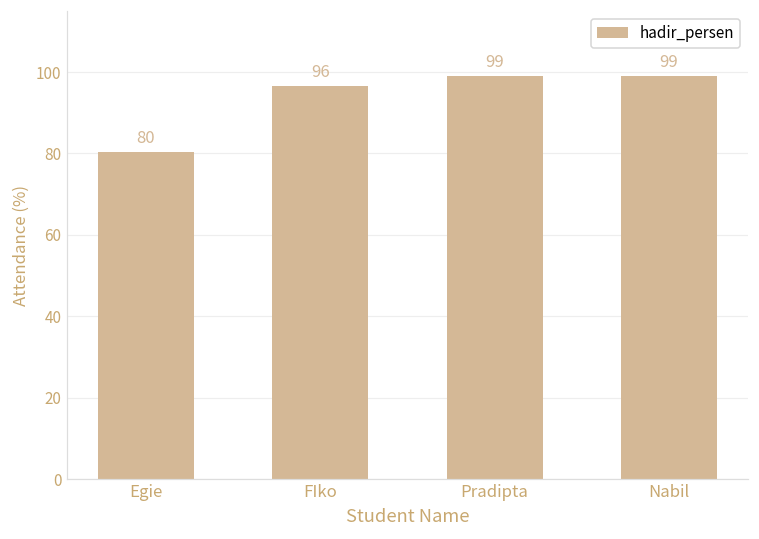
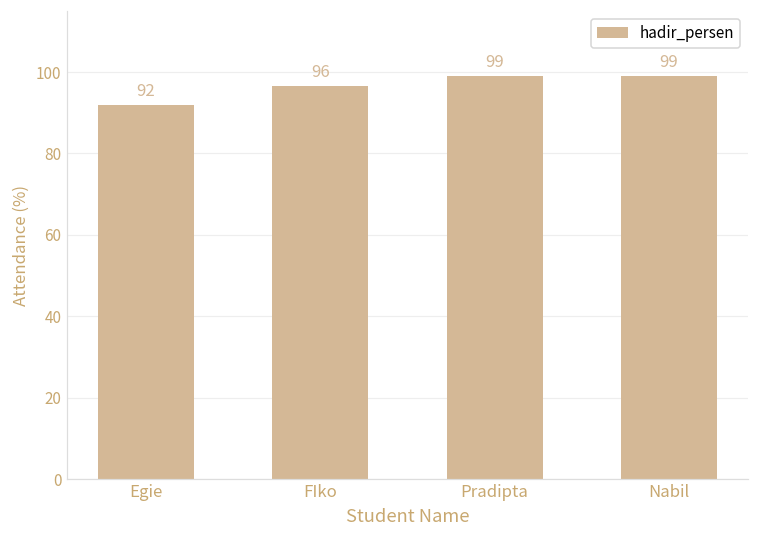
Egie: 80 -> 92
